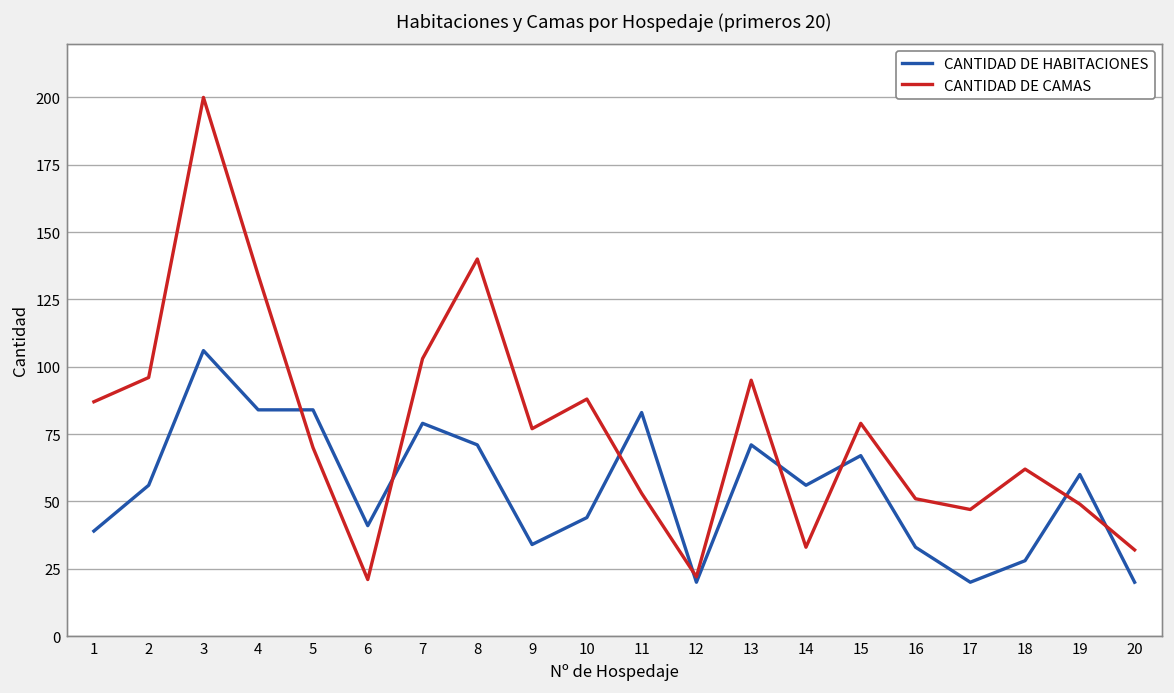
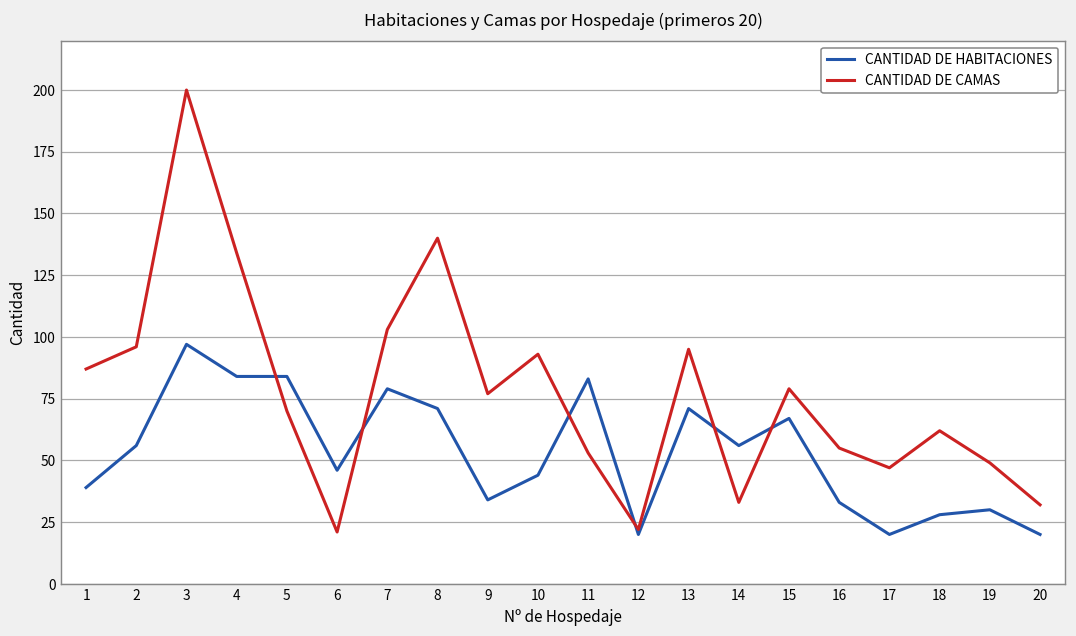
CANTIDAD DE HABITACIONES, 3: 106 -> 97
CANTIDAD DE HABITACIONES, 6: 41 -> 46
CANTIDAD DE CAMAS, 10: 88 -> 93
CANTIDAD DE CAMAS, 16: 51 -> 55
CANTIDAD DE HABITACIONES, 19: 60 -> 30
